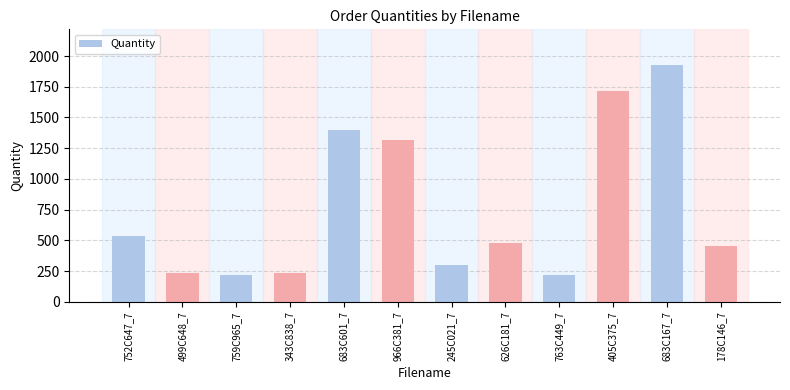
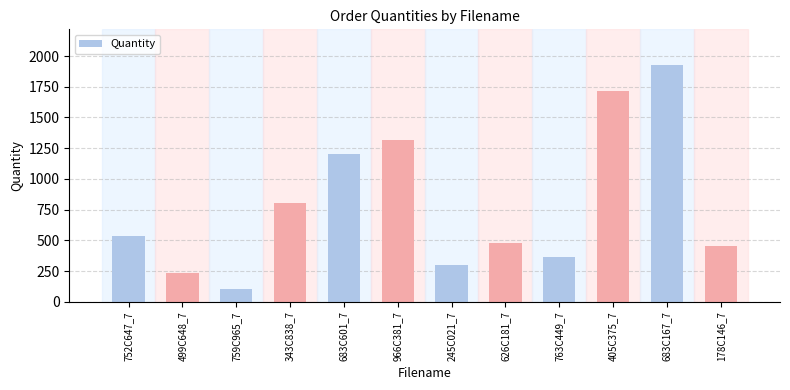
759C965_7: 220 -> 110
343C838_7: 230 -> 800
683C601_7: 1400 -> 1200
763C449_7: 220 -> 360
